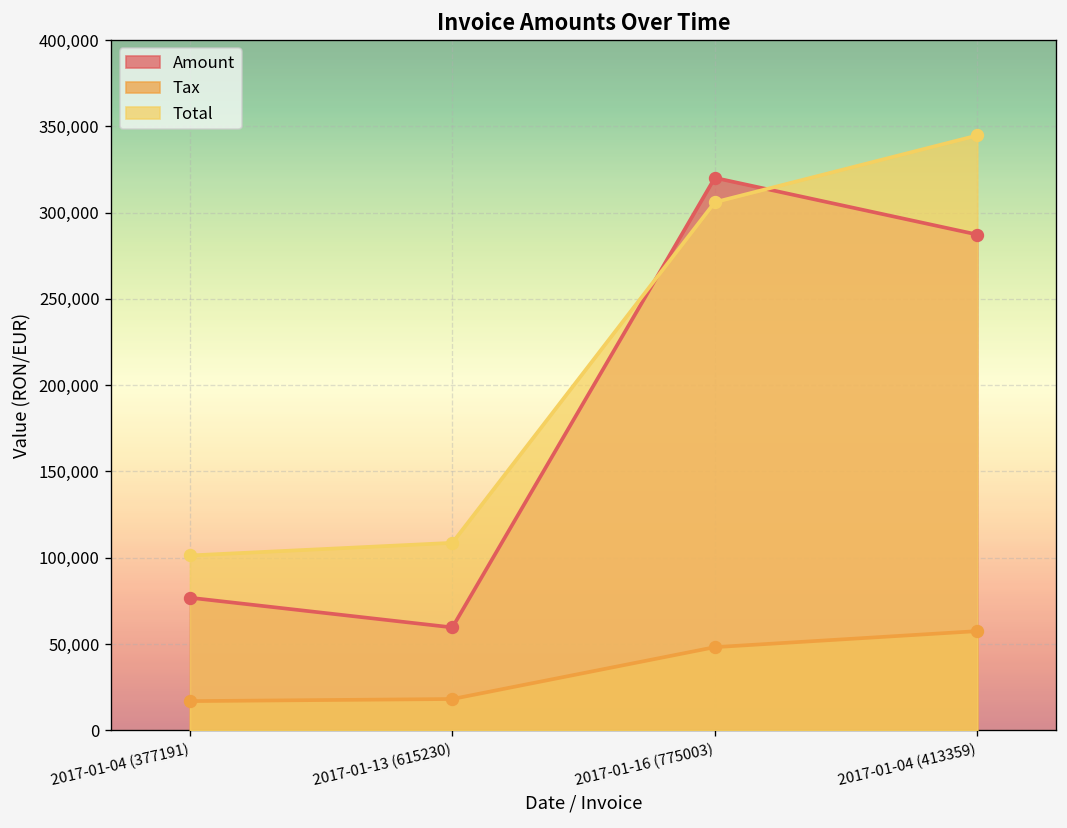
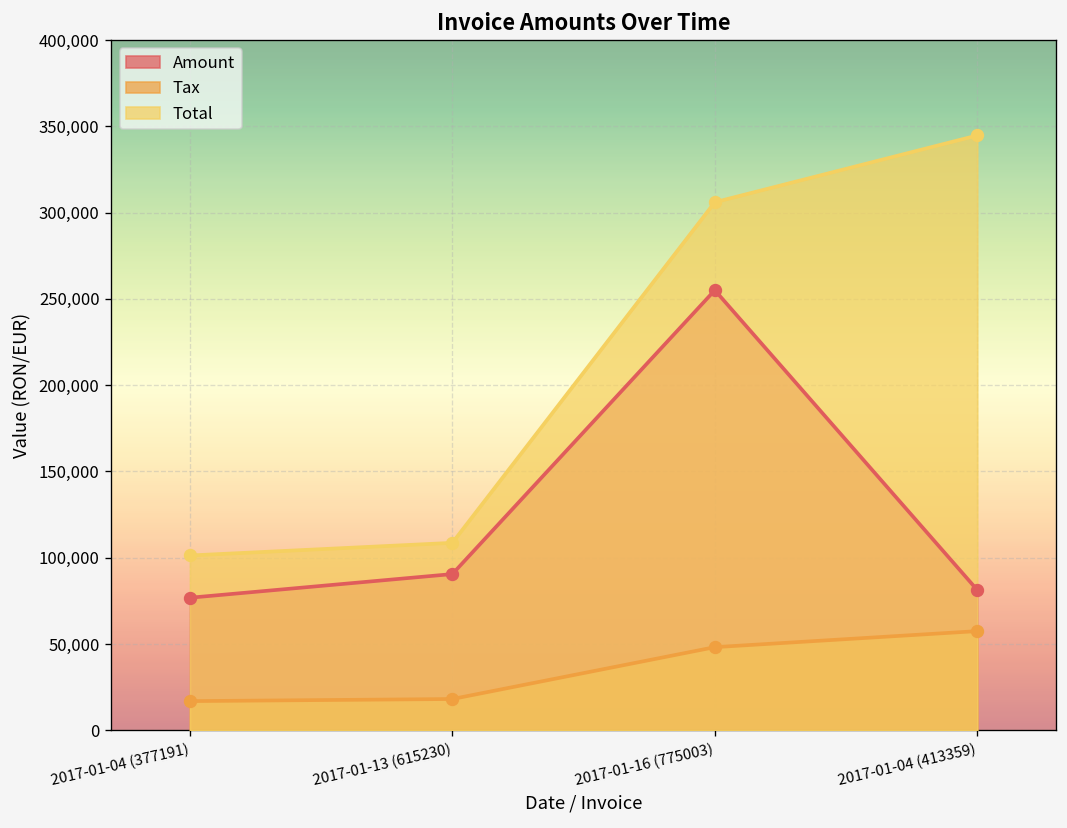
Amount, 2017-01-13 (615230): 60,000 -> 91,000
Amount, 2017-01-16 (775003): 320,000 -> 255,000
Amount, 2017-01-04 (413359): 287,000 -> 81,000
